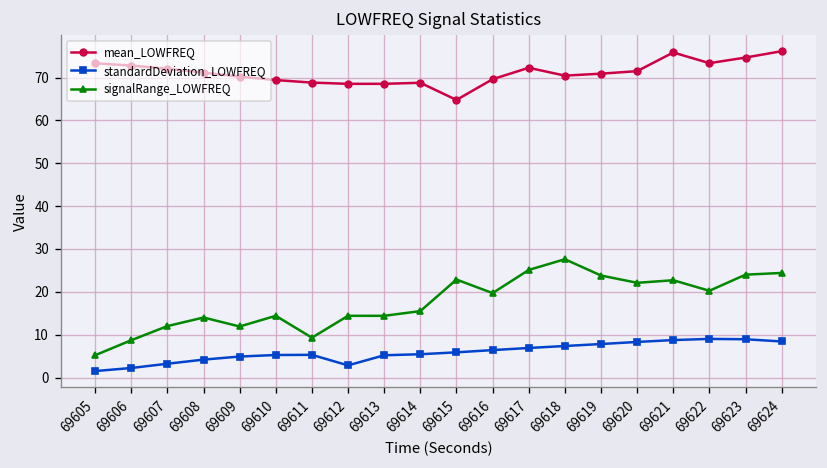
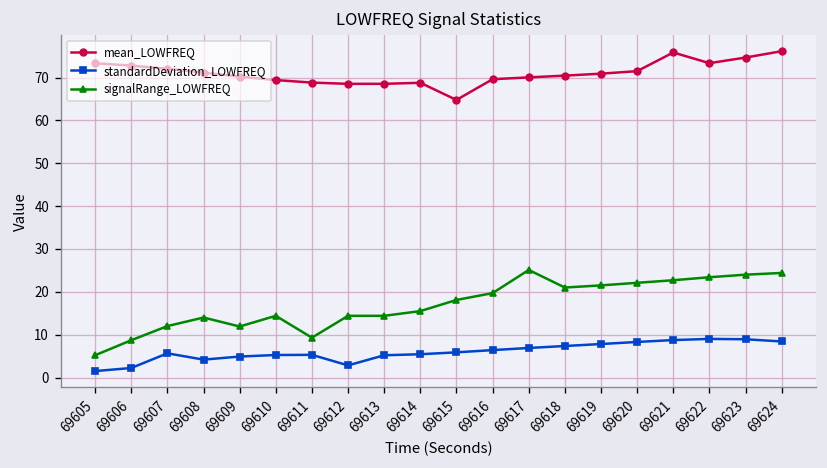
standardDeviation_LOWFREQ, 69607: 3 -> 6
signalRange_LOWFREQ, 69615: 23 -> 18
mean_LOWFREQ, 69617: 72 -> 70
signalRange_LOWFREQ, 69618: 28 -> 21
signalRange_LOWFREQ, 69619: 24 -> 22
signalRange_LOWFREQ, 69622: 20 -> 23
